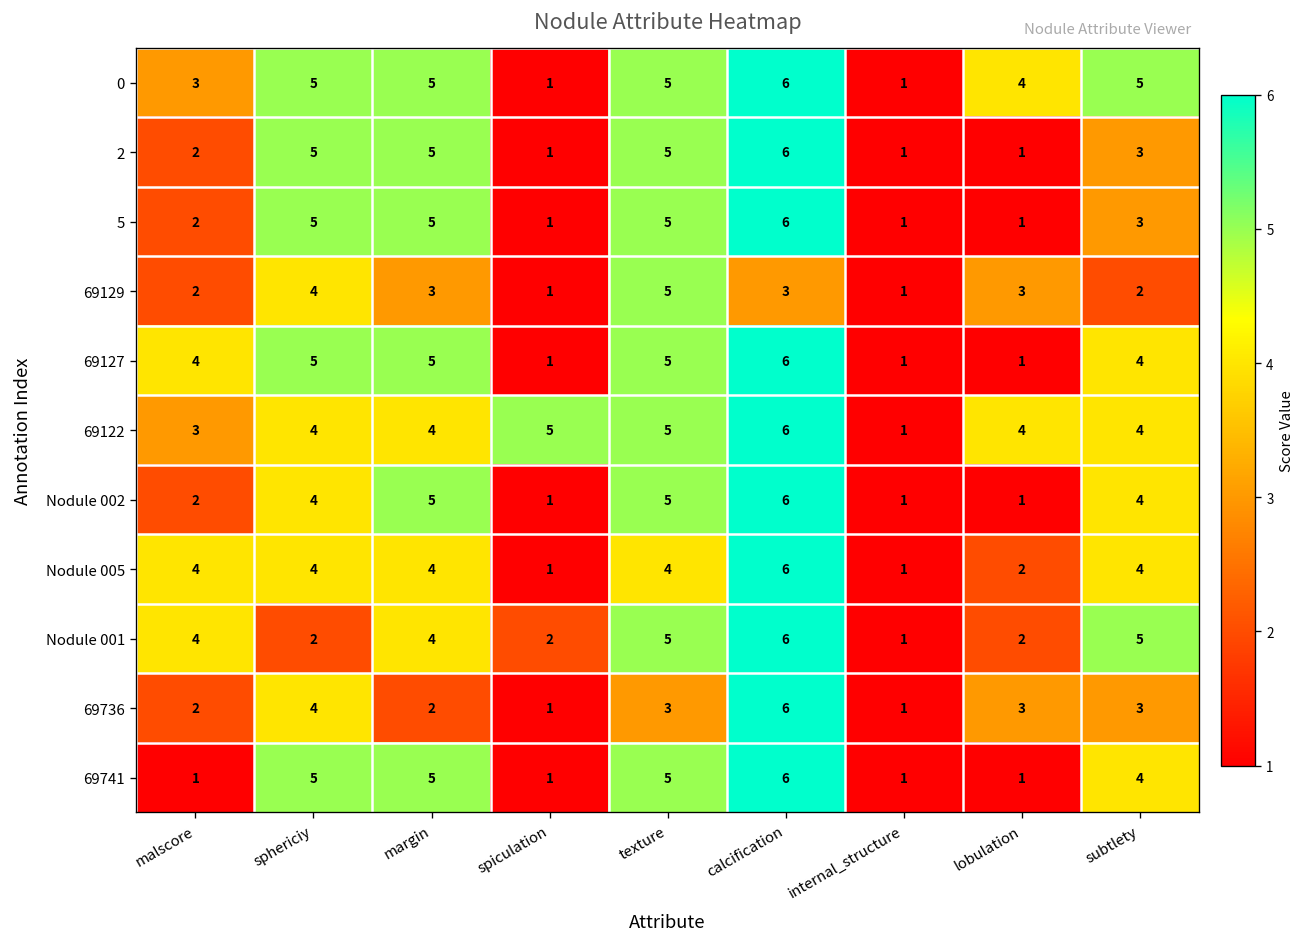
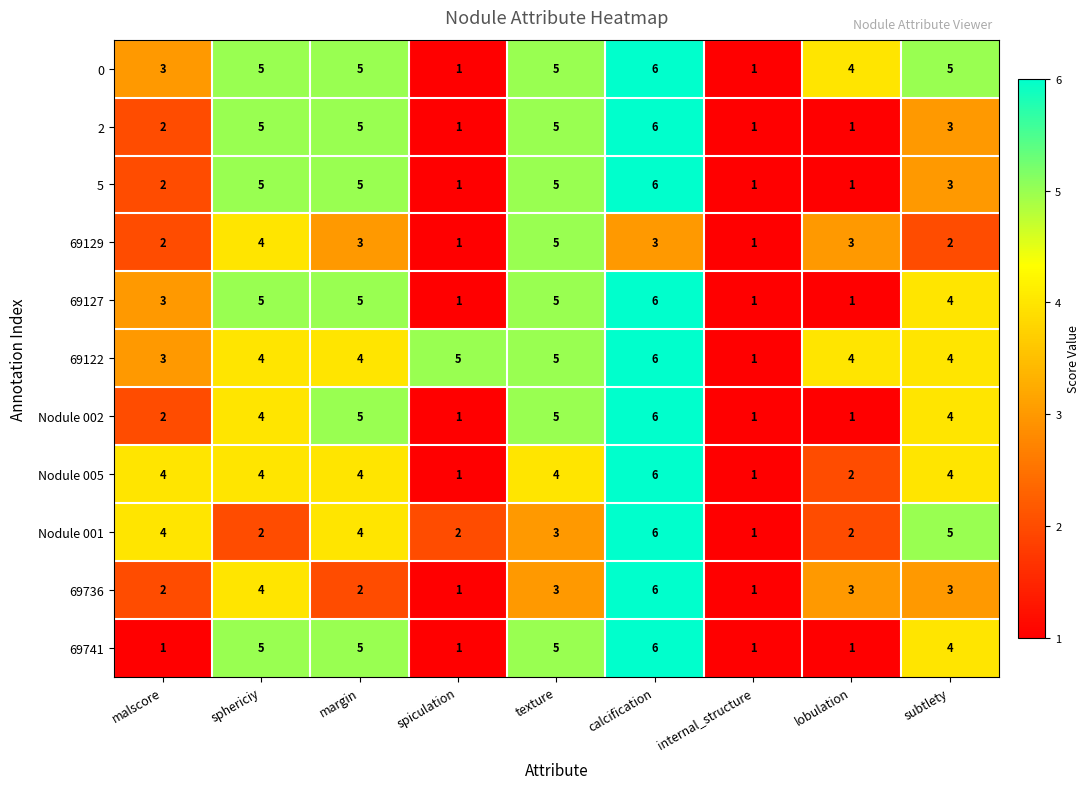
69127, malscore: 4 -> 3
Nodule 001, texture: 5 -> 3
